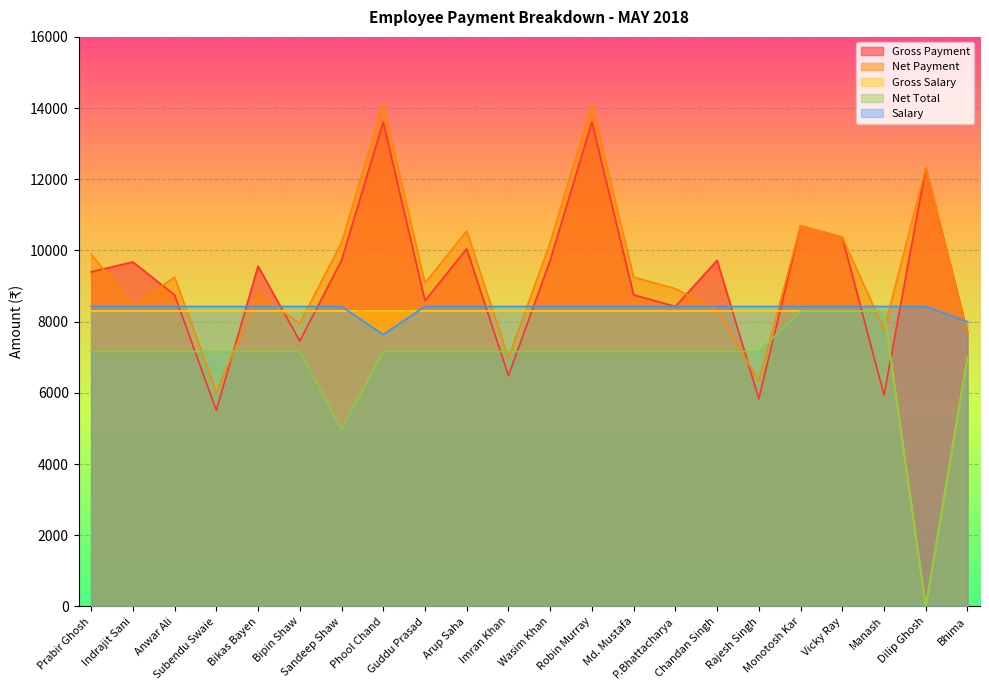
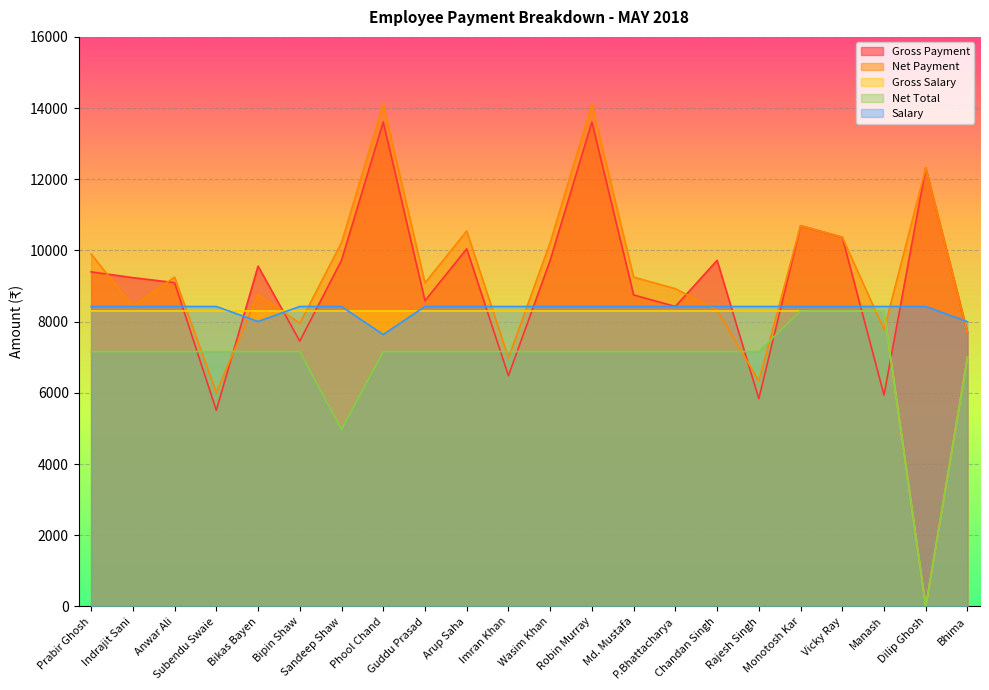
Gross Payment, Indrajit Sani: 9700 -> 9200
Gross Payment, Anwar Ali: 8800 -> 9100
Salary, Bikas Bayen: 8400 -> 8000
